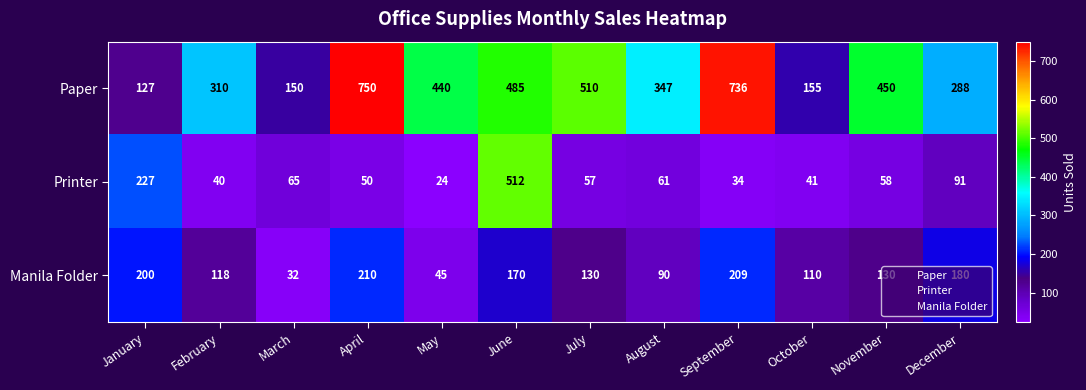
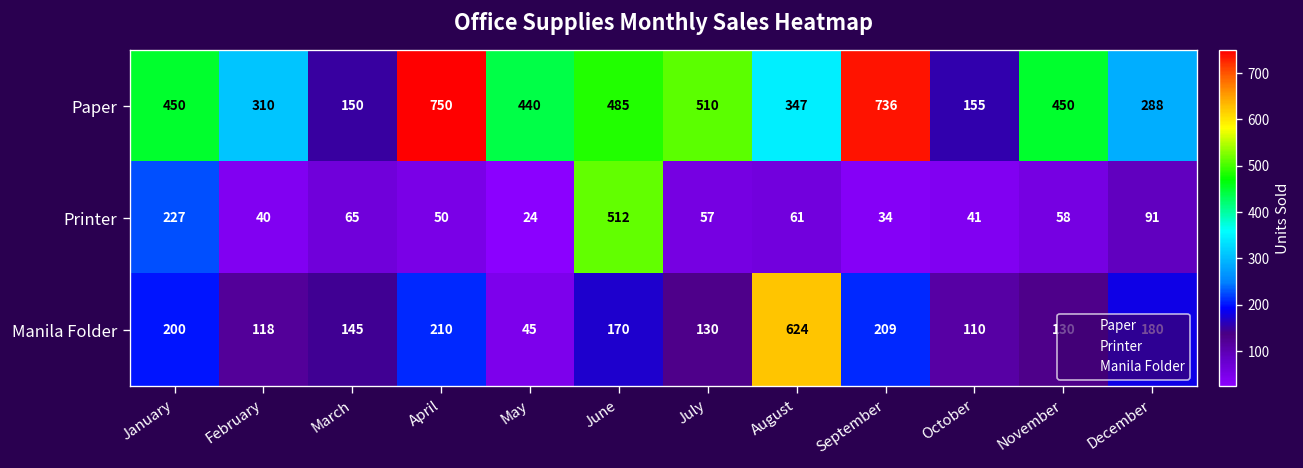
Paper, January: 127 -> 450
Manila Folder, March: 32 -> 145
Manila Folder, August: 90 -> 624
